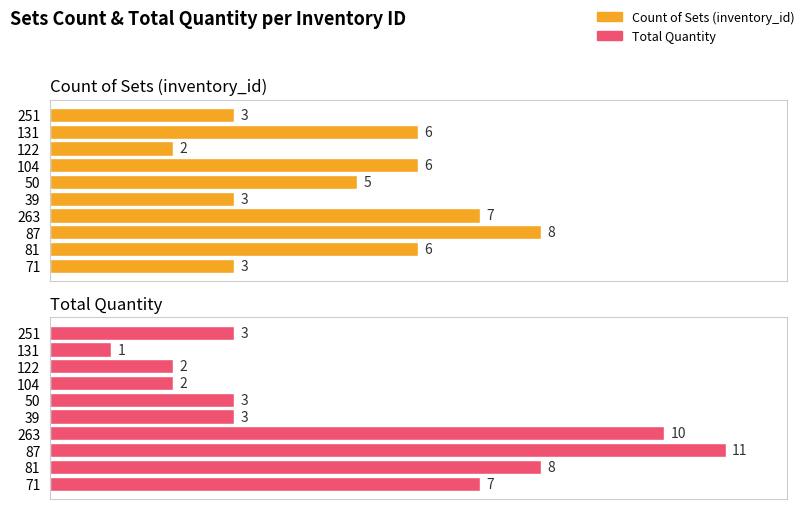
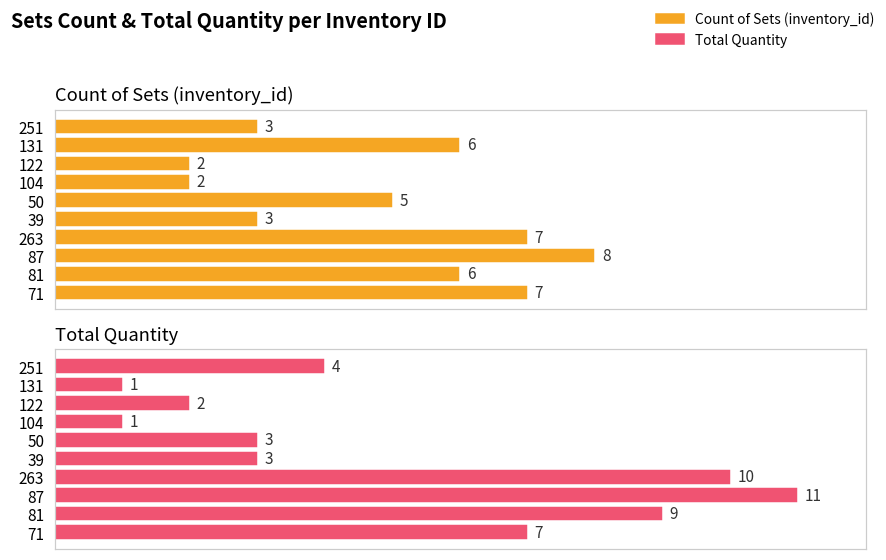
Count of Sets (inventory_id), 104: 6 -> 2
Count of Sets (inventory_id), 71: 3 -> 7
Total Quantity, 251: 3 -> 4
Total Quantity, 104: 2 -> 1
Total Quantity, 81: 8 -> 9
